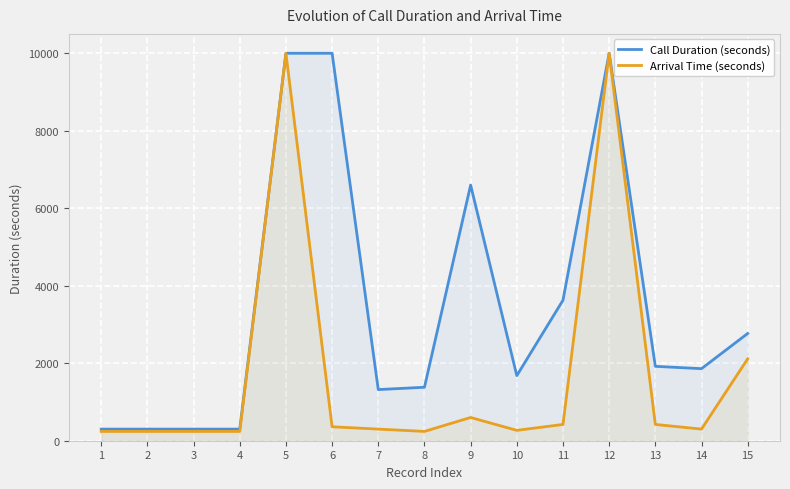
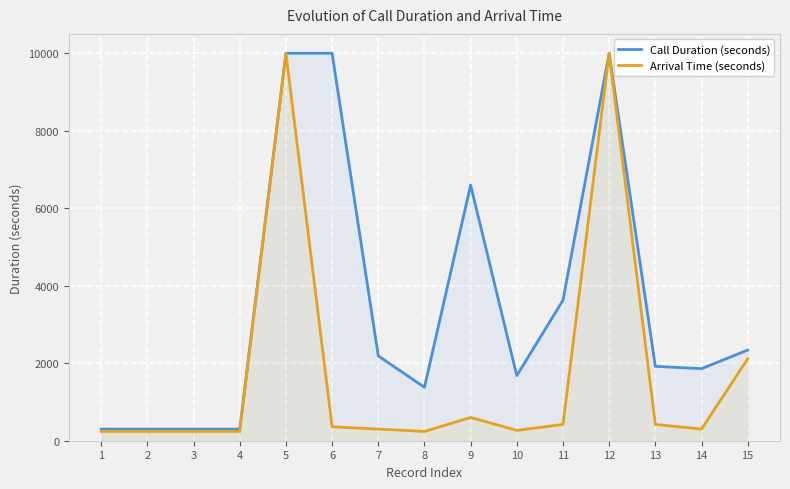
Call Duration (seconds), 7: 1300 -> 2200
Call Duration (seconds), 15: 2800 -> 2300
